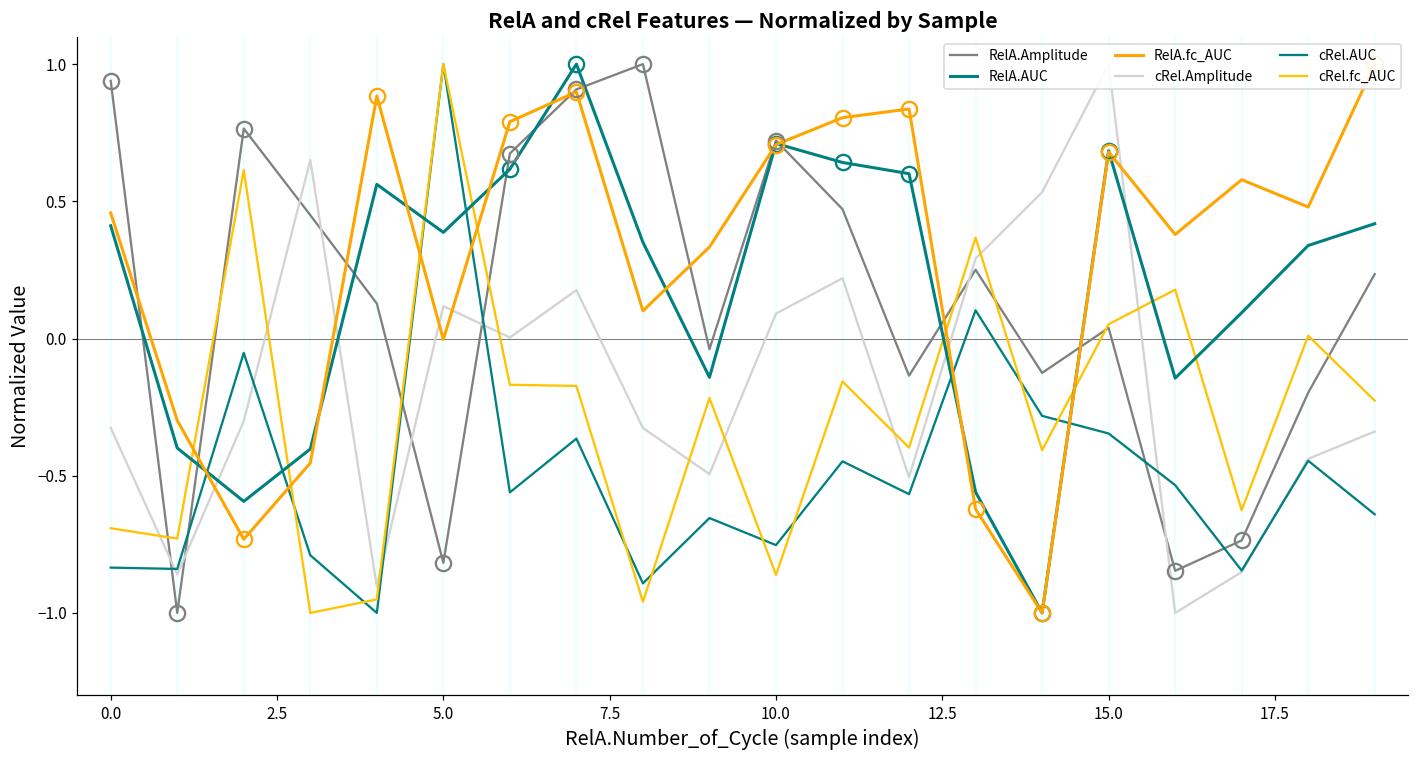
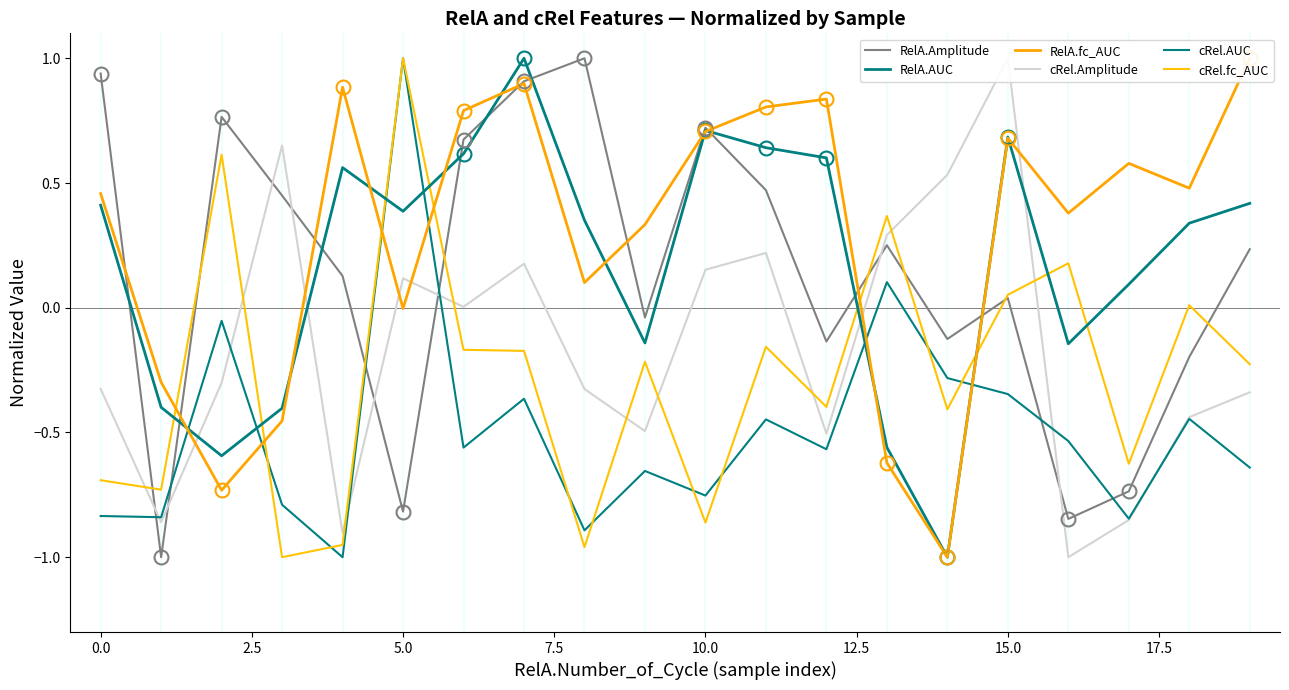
cRel.Amplitude, 10.0: 0.09 -> 0.15
